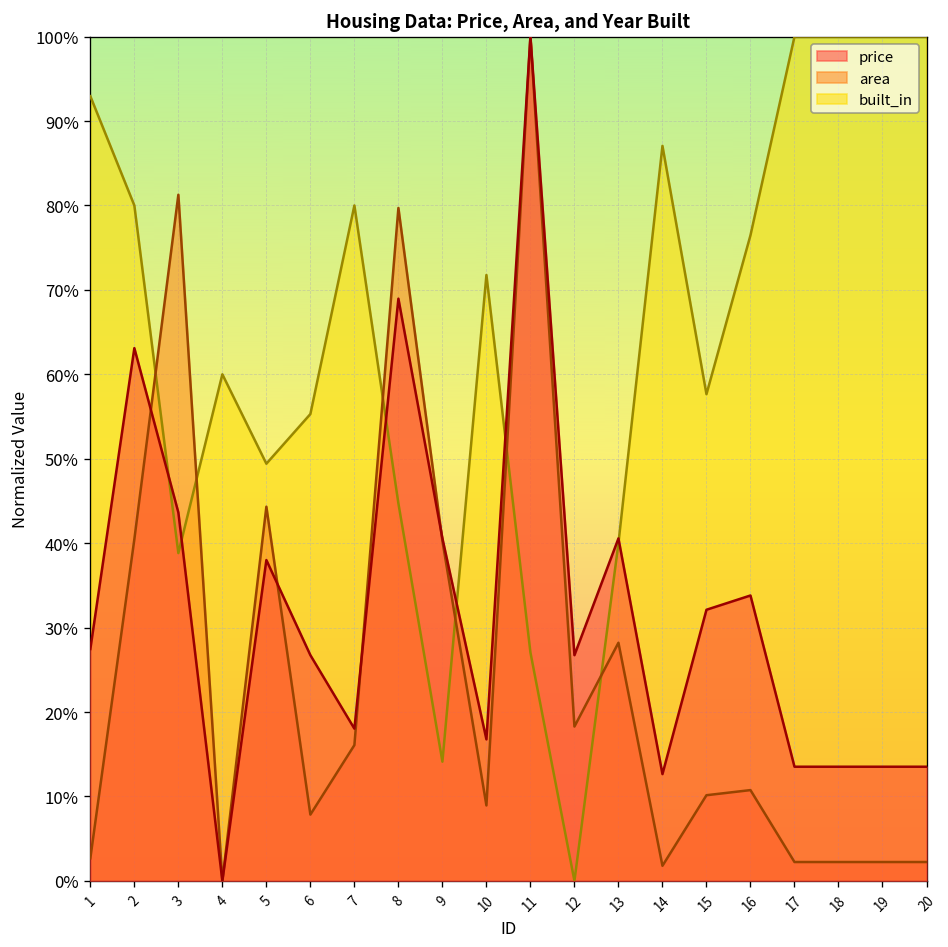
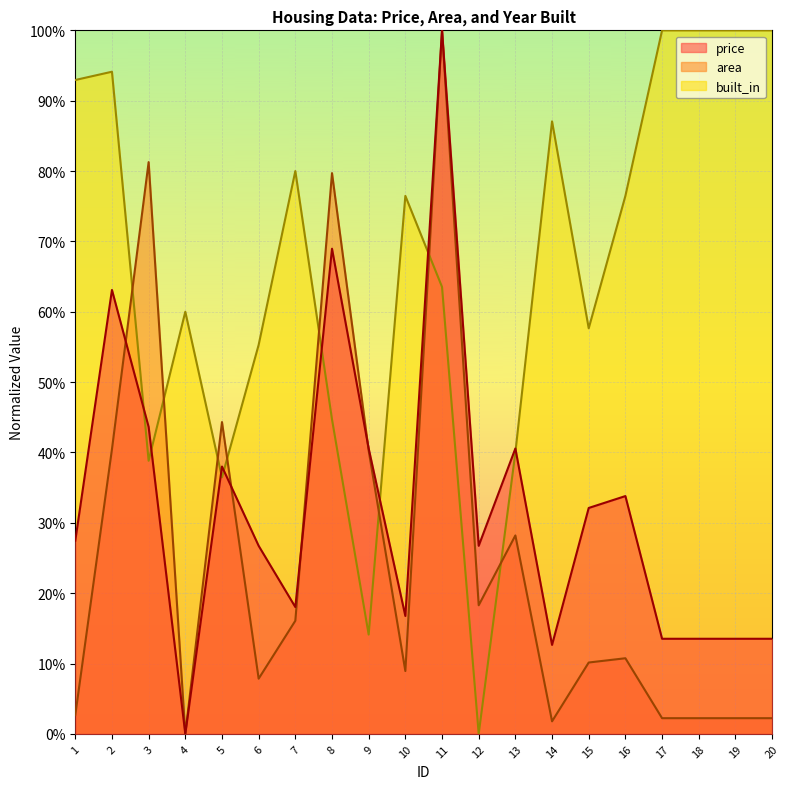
built_in, 2: 80% -> 94%
built_in, 5: 49% -> 36%
built_in, 10: 72% -> 76%
built_in, 11: 27% -> 64%
